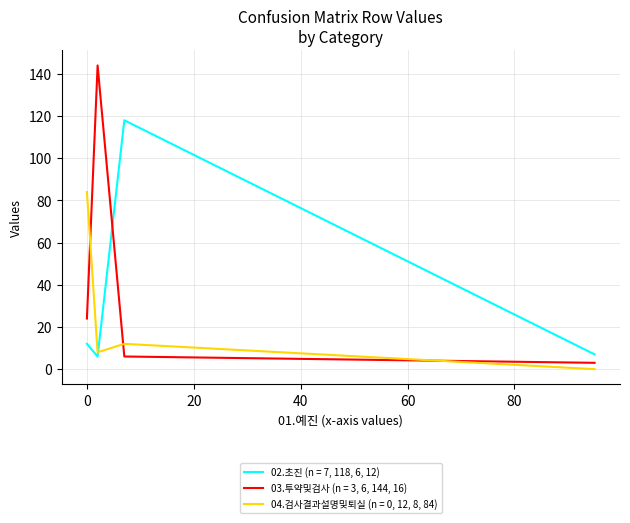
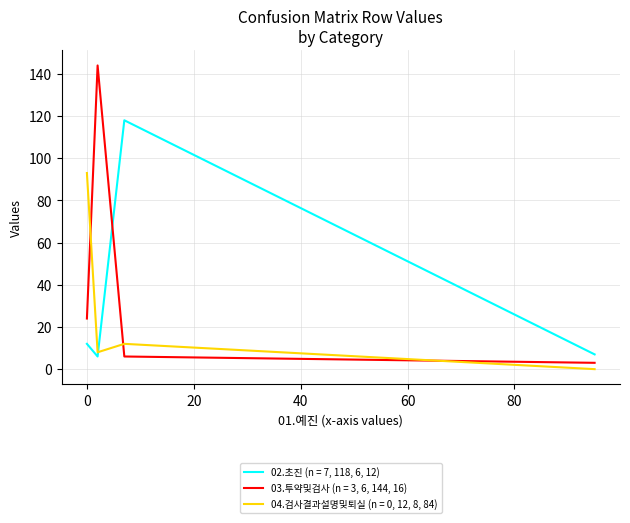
04.검사결과설명및퇴실 (n = 0, 12, 8, 84), 0: 84 -> 93
